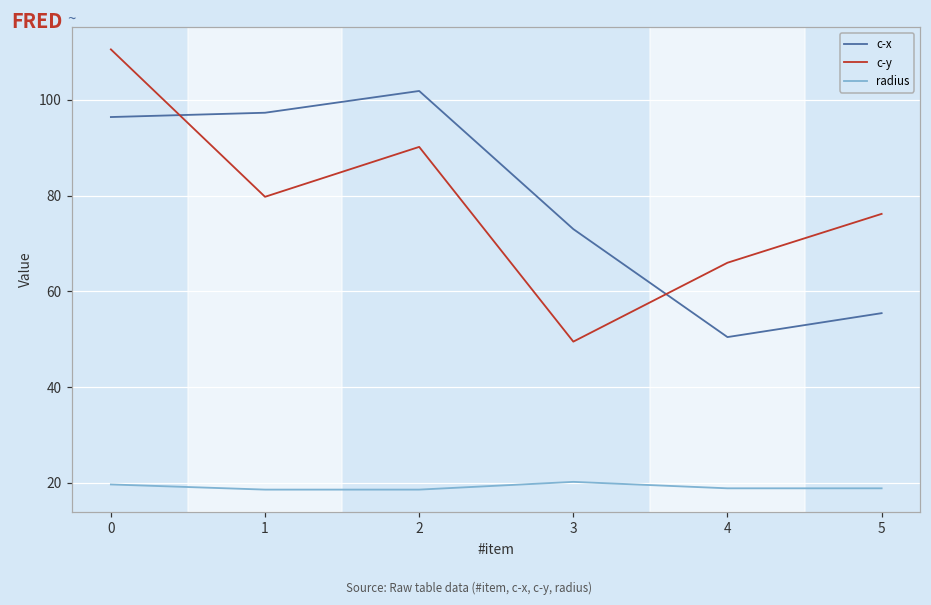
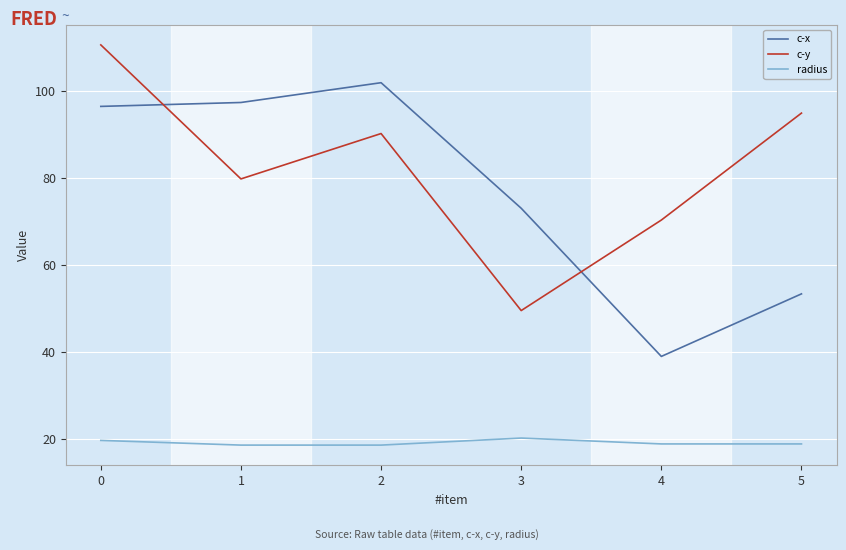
c-x, 4: 50 -> 39
c-y, 4: 66 -> 70
c-x, 5: 55 -> 53
c-y, 5: 76 -> 95
